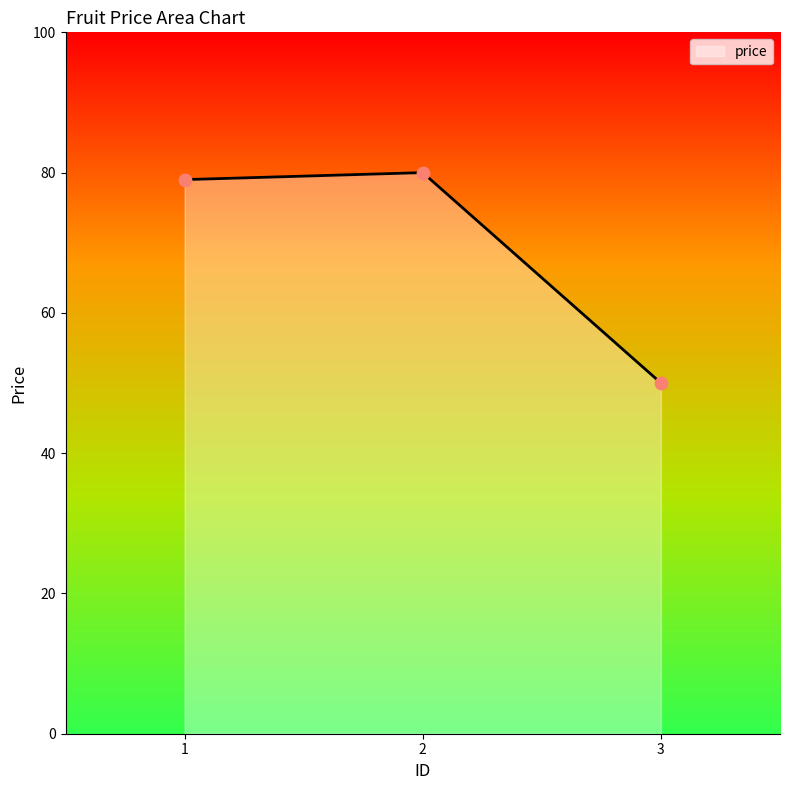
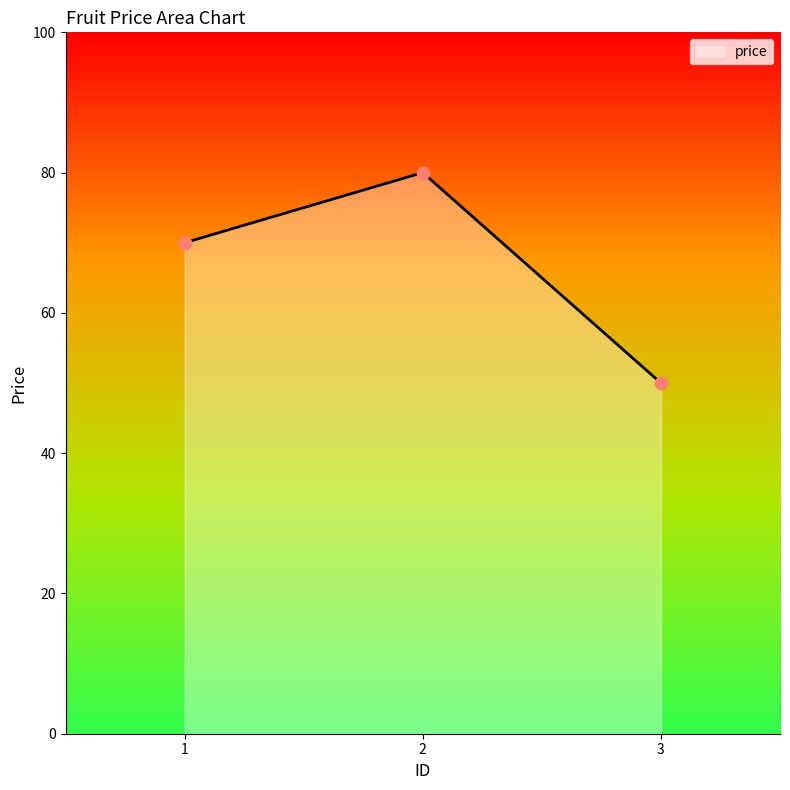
1: 79 -> 70
